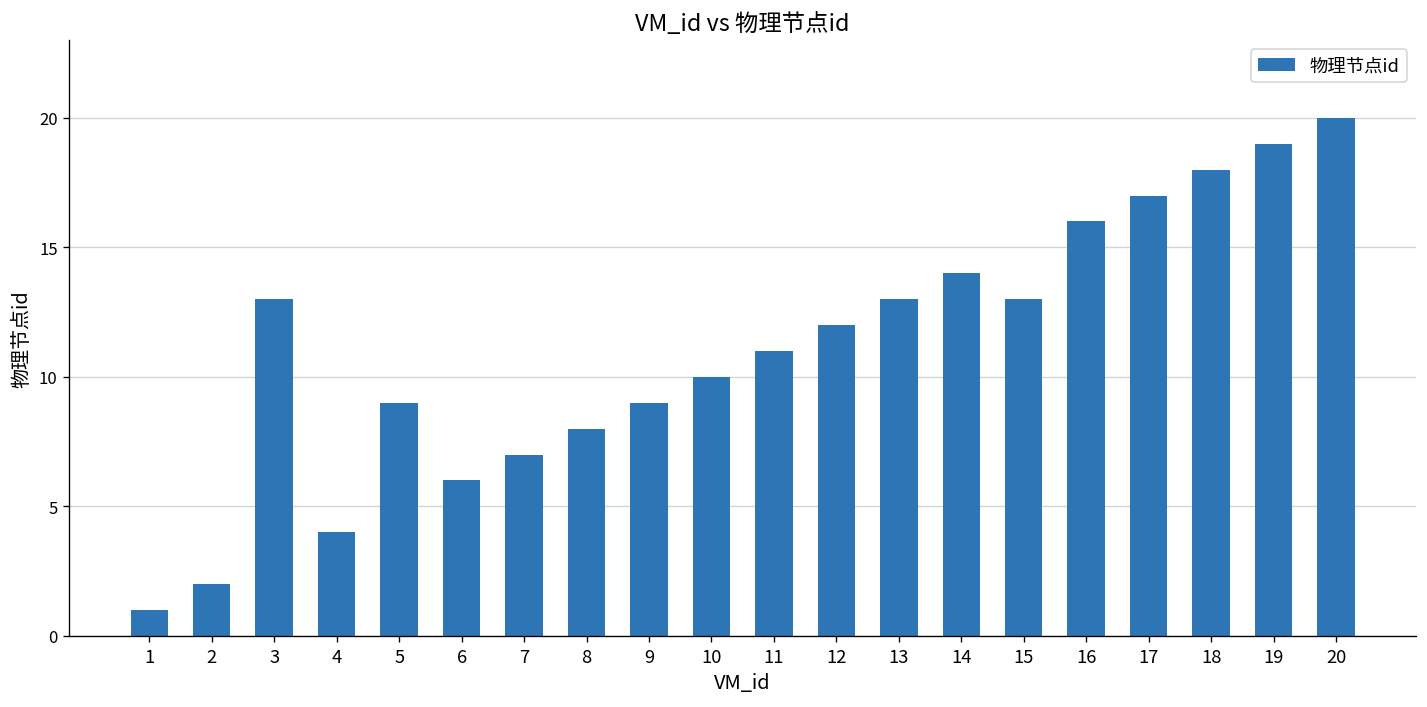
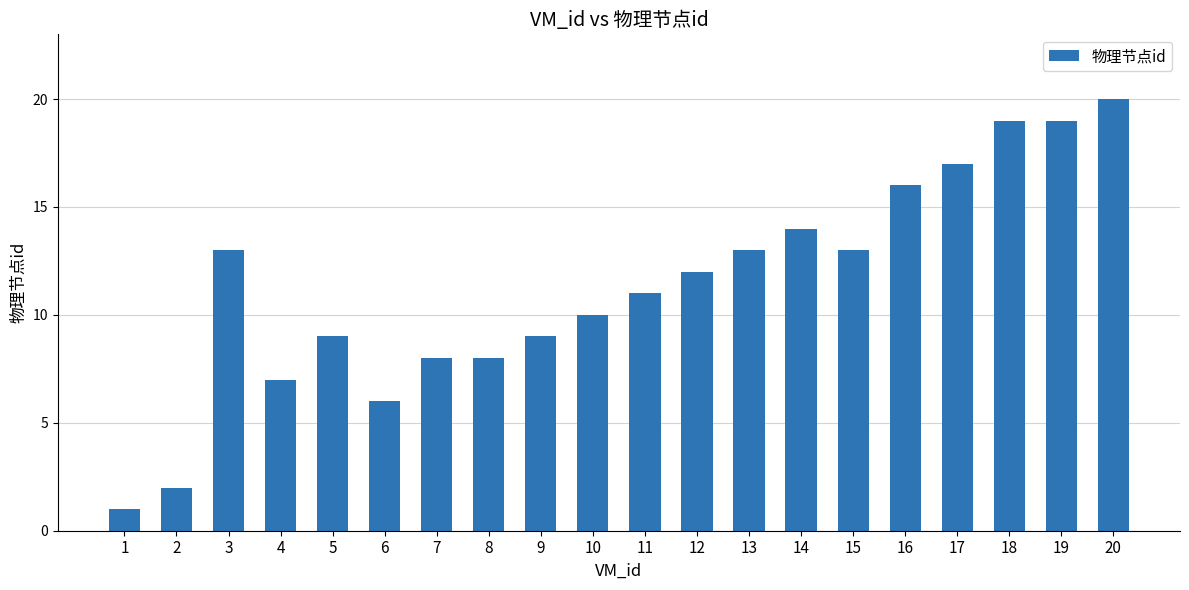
4: 4 -> 7
7: 7 -> 8
18: 18 -> 19
